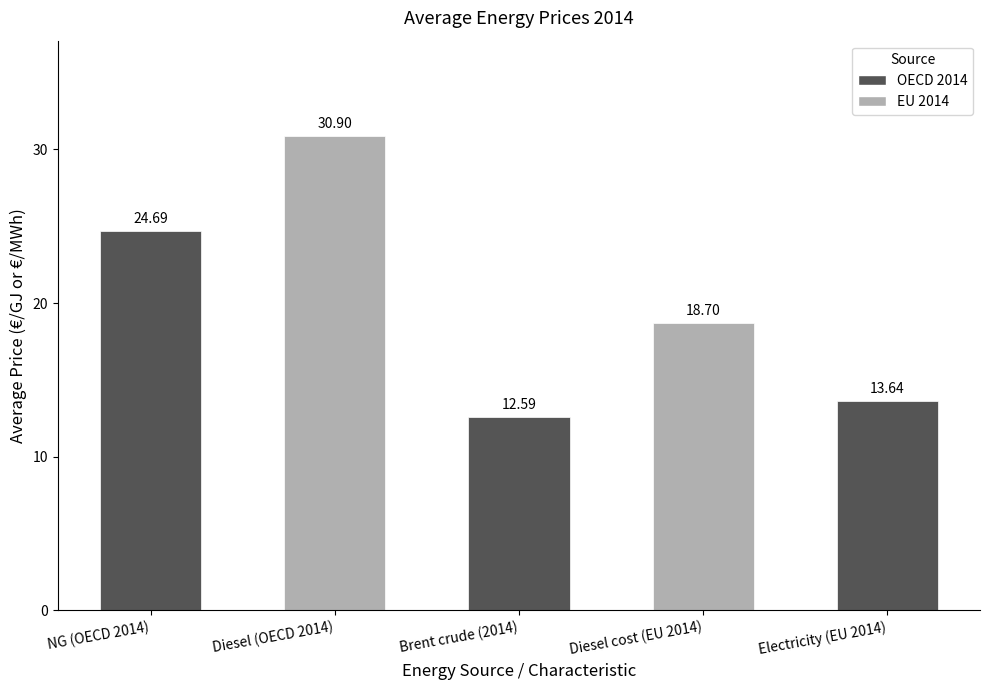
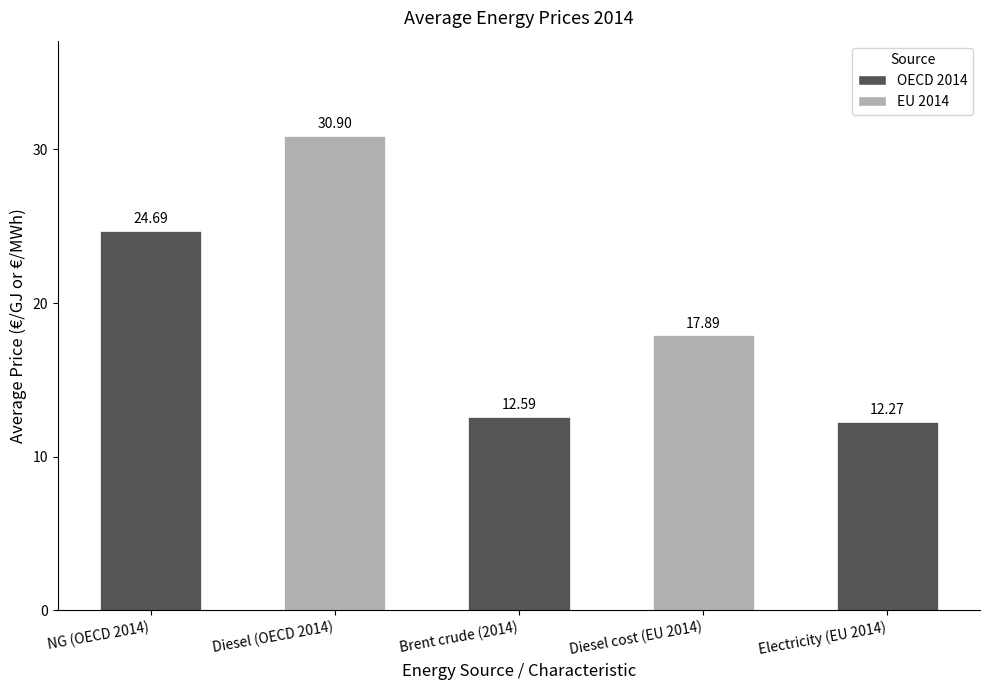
Diesel cost (EU 2014): 18.70 -> 17.89
Electricity (EU 2014): 13.64 -> 12.27
